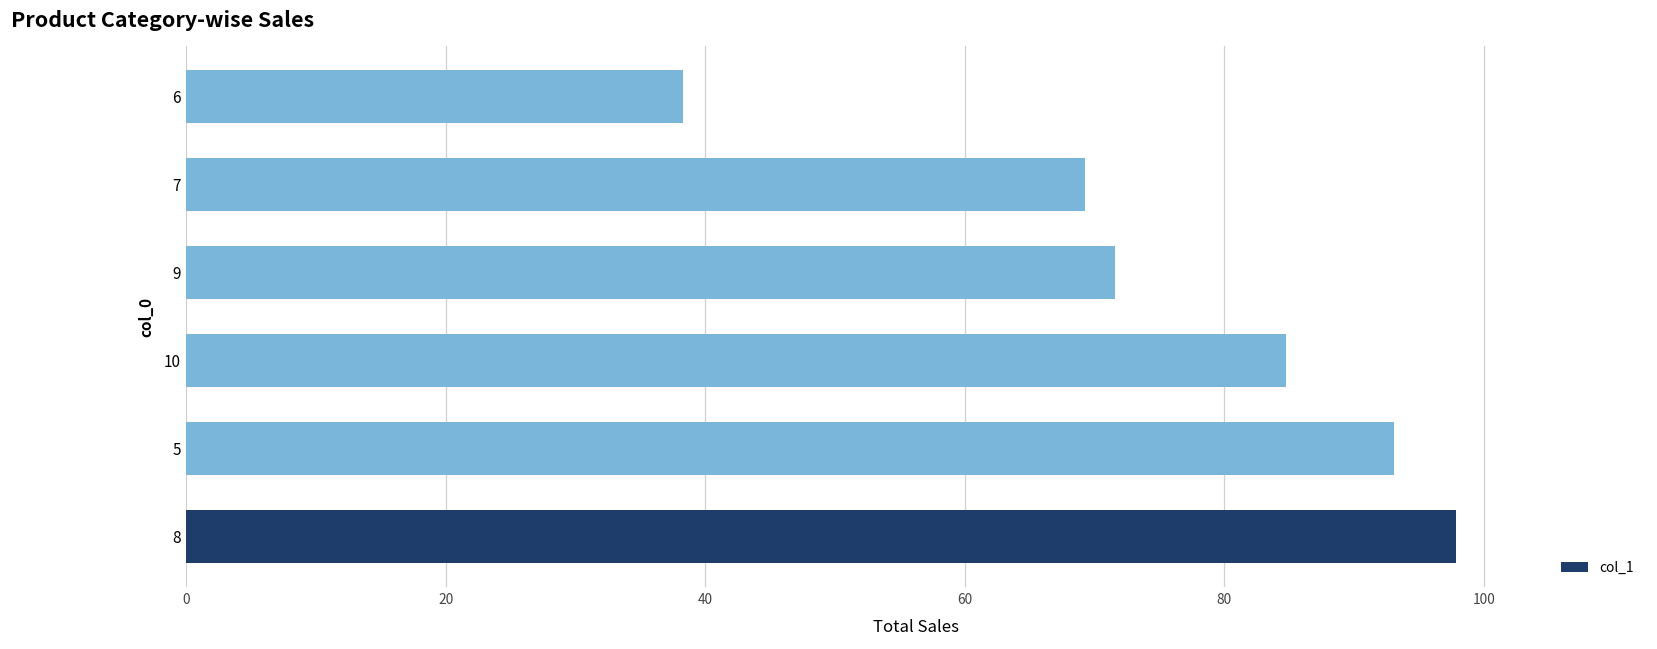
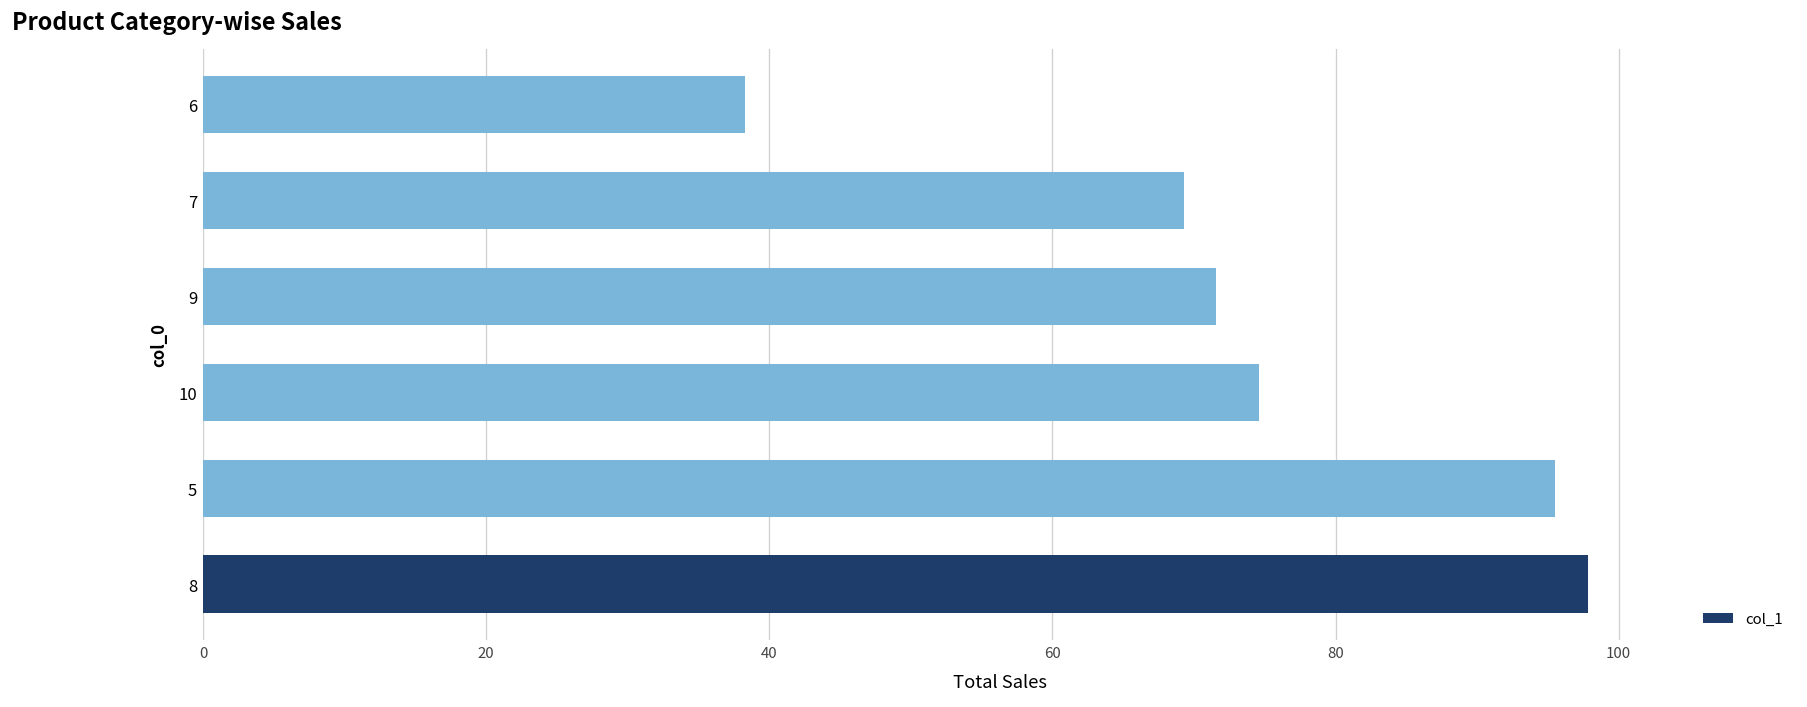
10: 84.8 -> 74.6
5: 93.1 -> 95.5
